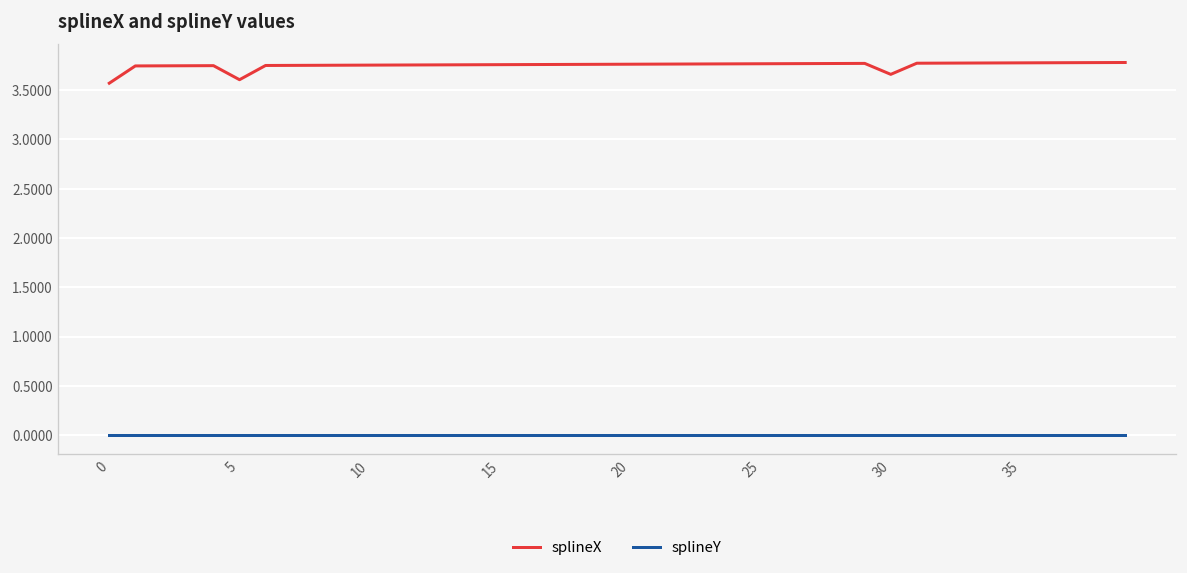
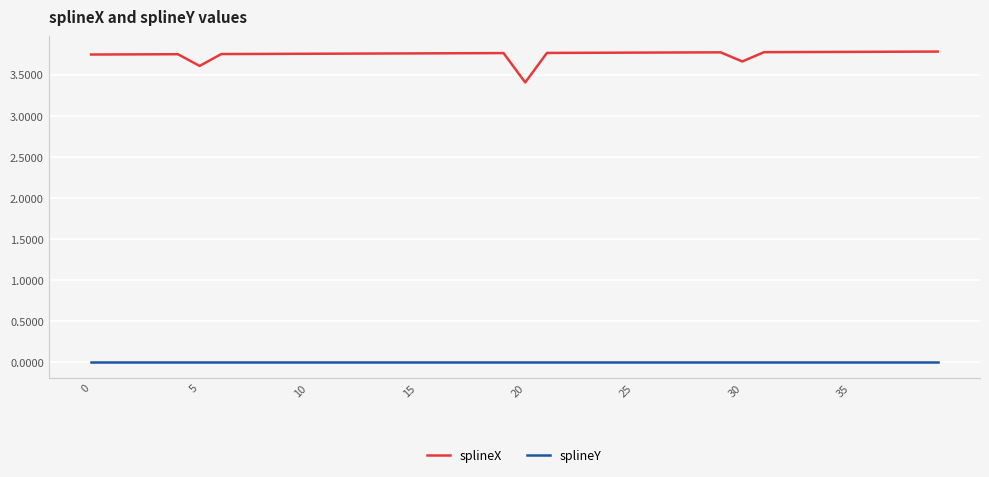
splineX, 0: 3.6 -> 3.7
splineX, 20: 3.8 -> 3.4
